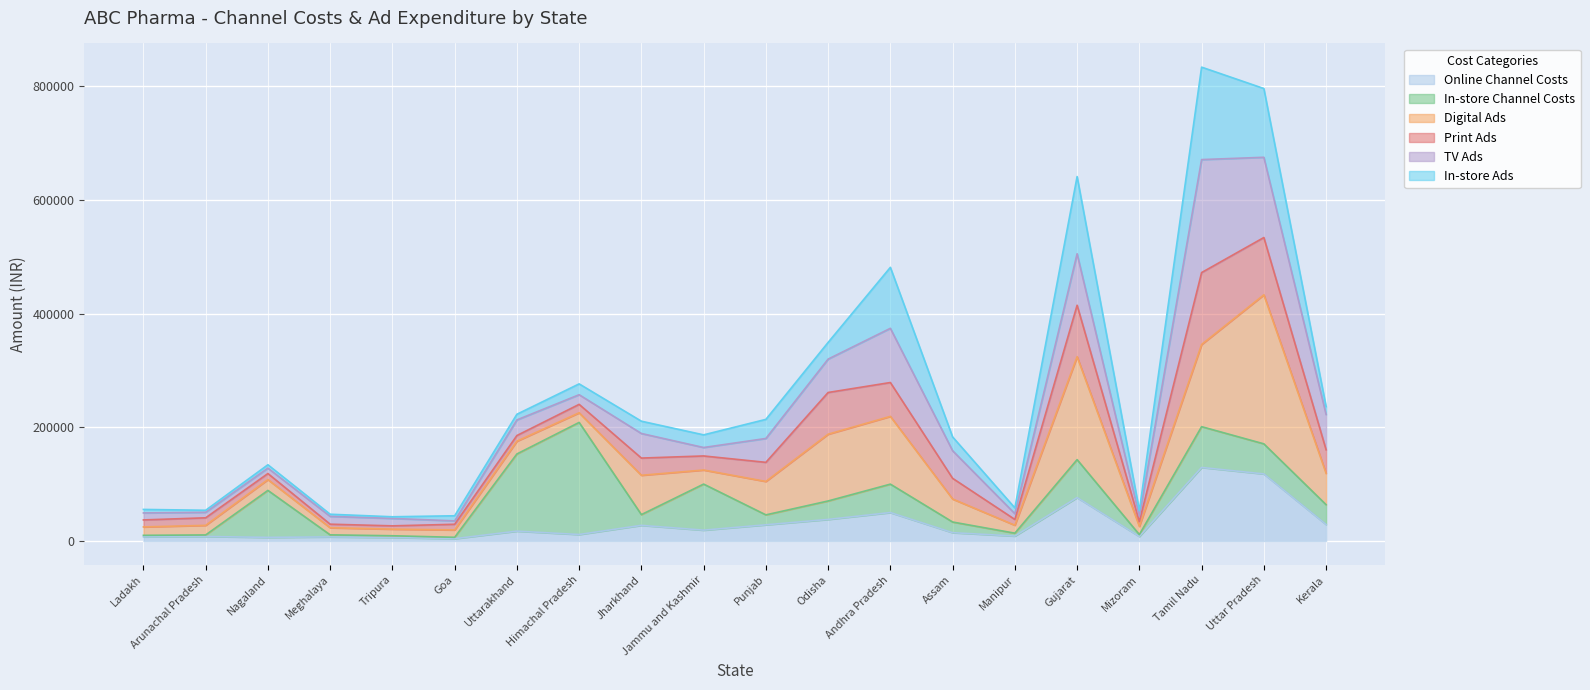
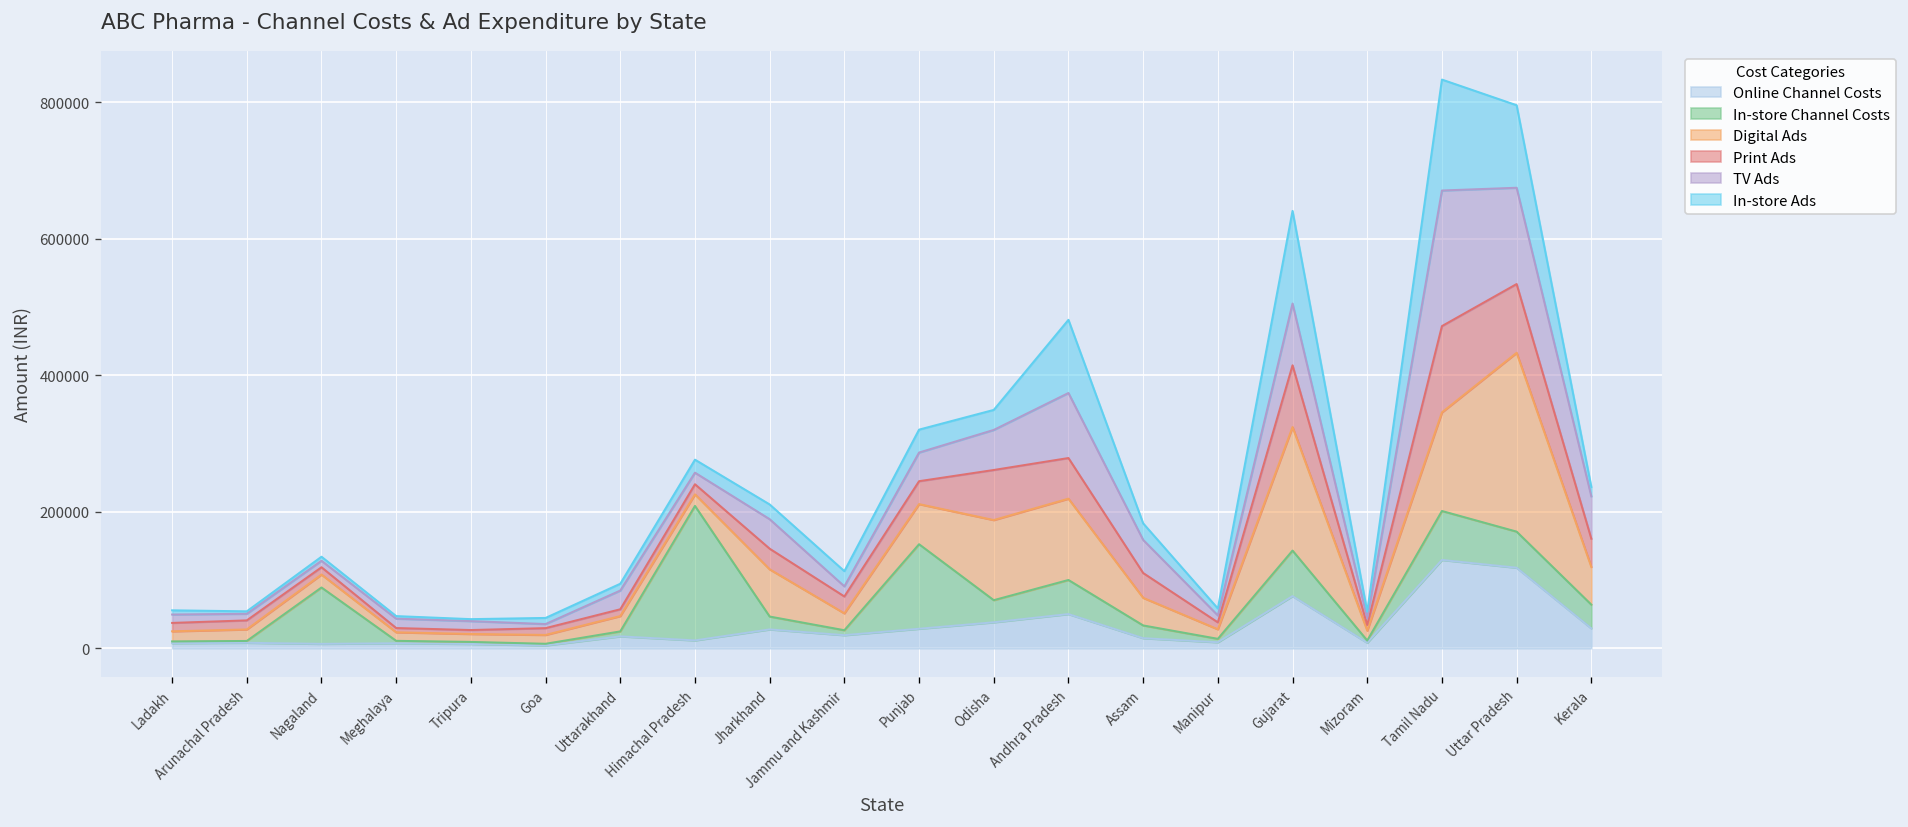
In-store Channel Costs, Uttarakhand: 140000 -> 10000
In-store Channel Costs, Jammu and Kashmir: 80000 -> 10000
In-store Channel Costs, Punjab: 20000 -> 120000
